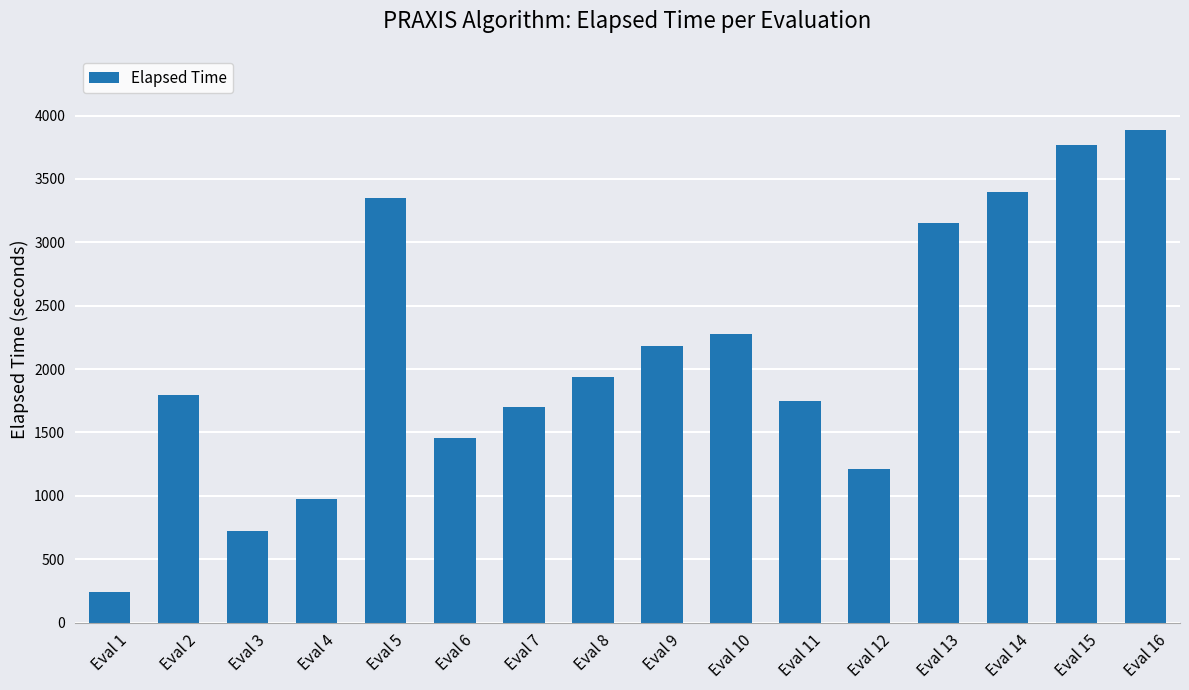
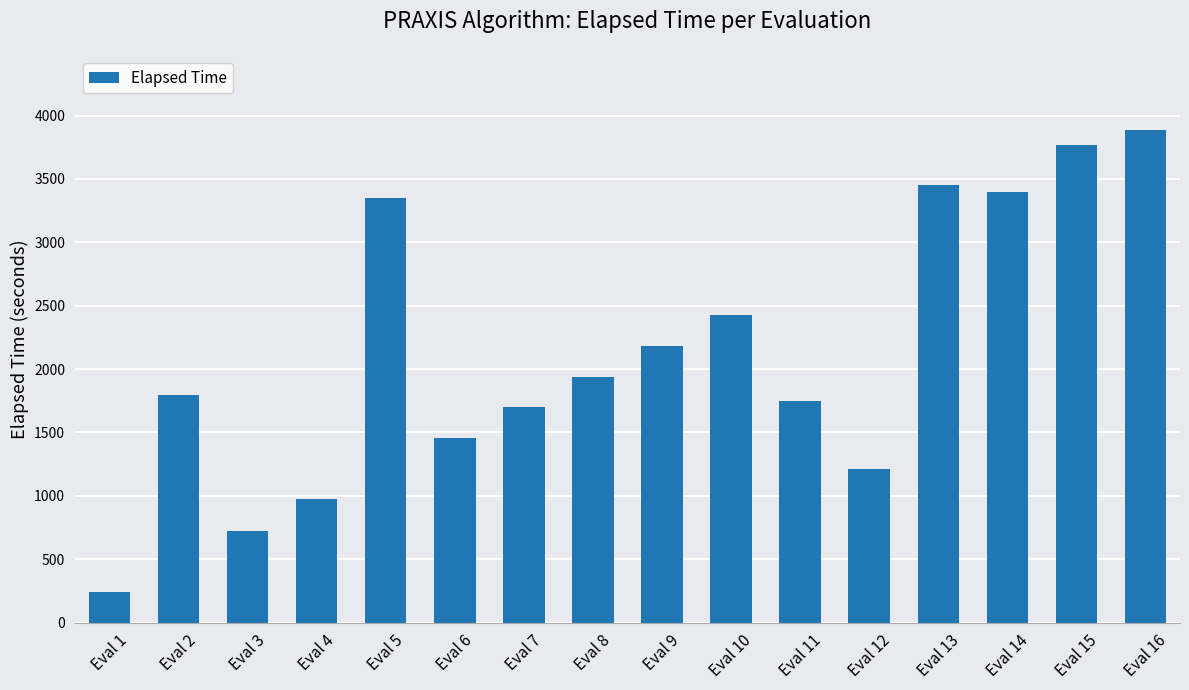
Eval 10: 2280 -> 2420
Eval 13: 3160 -> 3450
